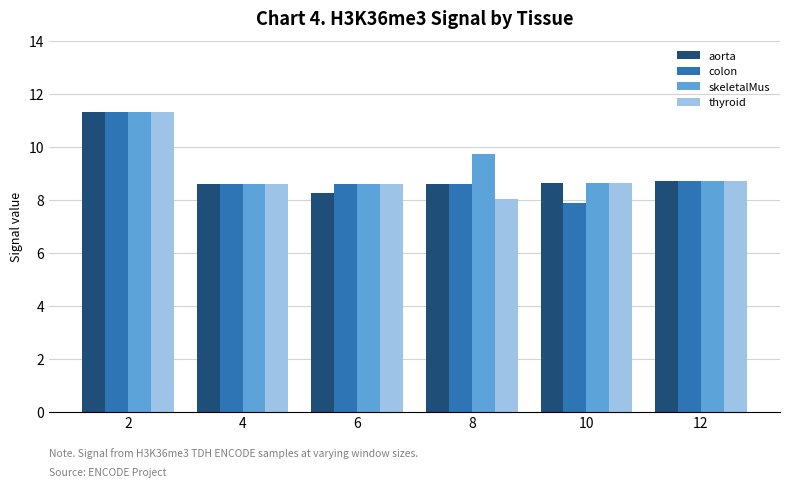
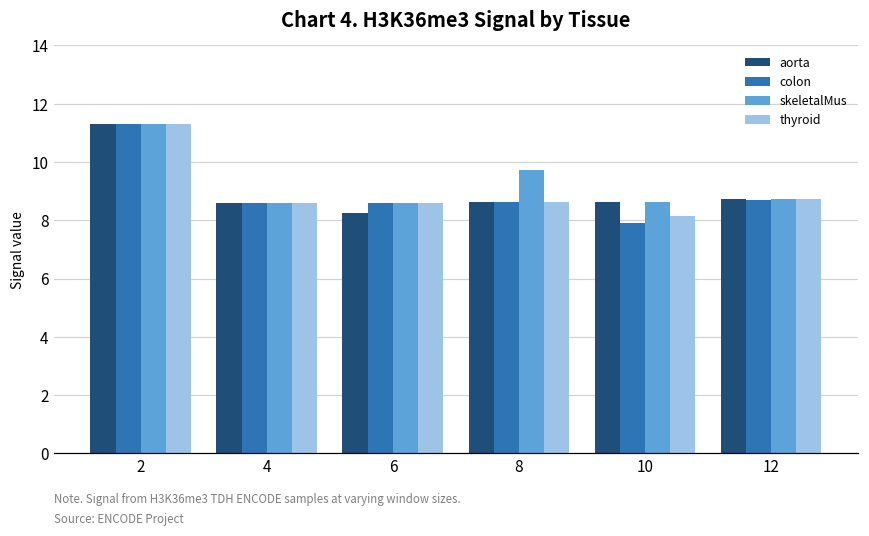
thyroid, 8: 8.0 -> 8.6
thyroid, 10: 8.6 -> 8.1
